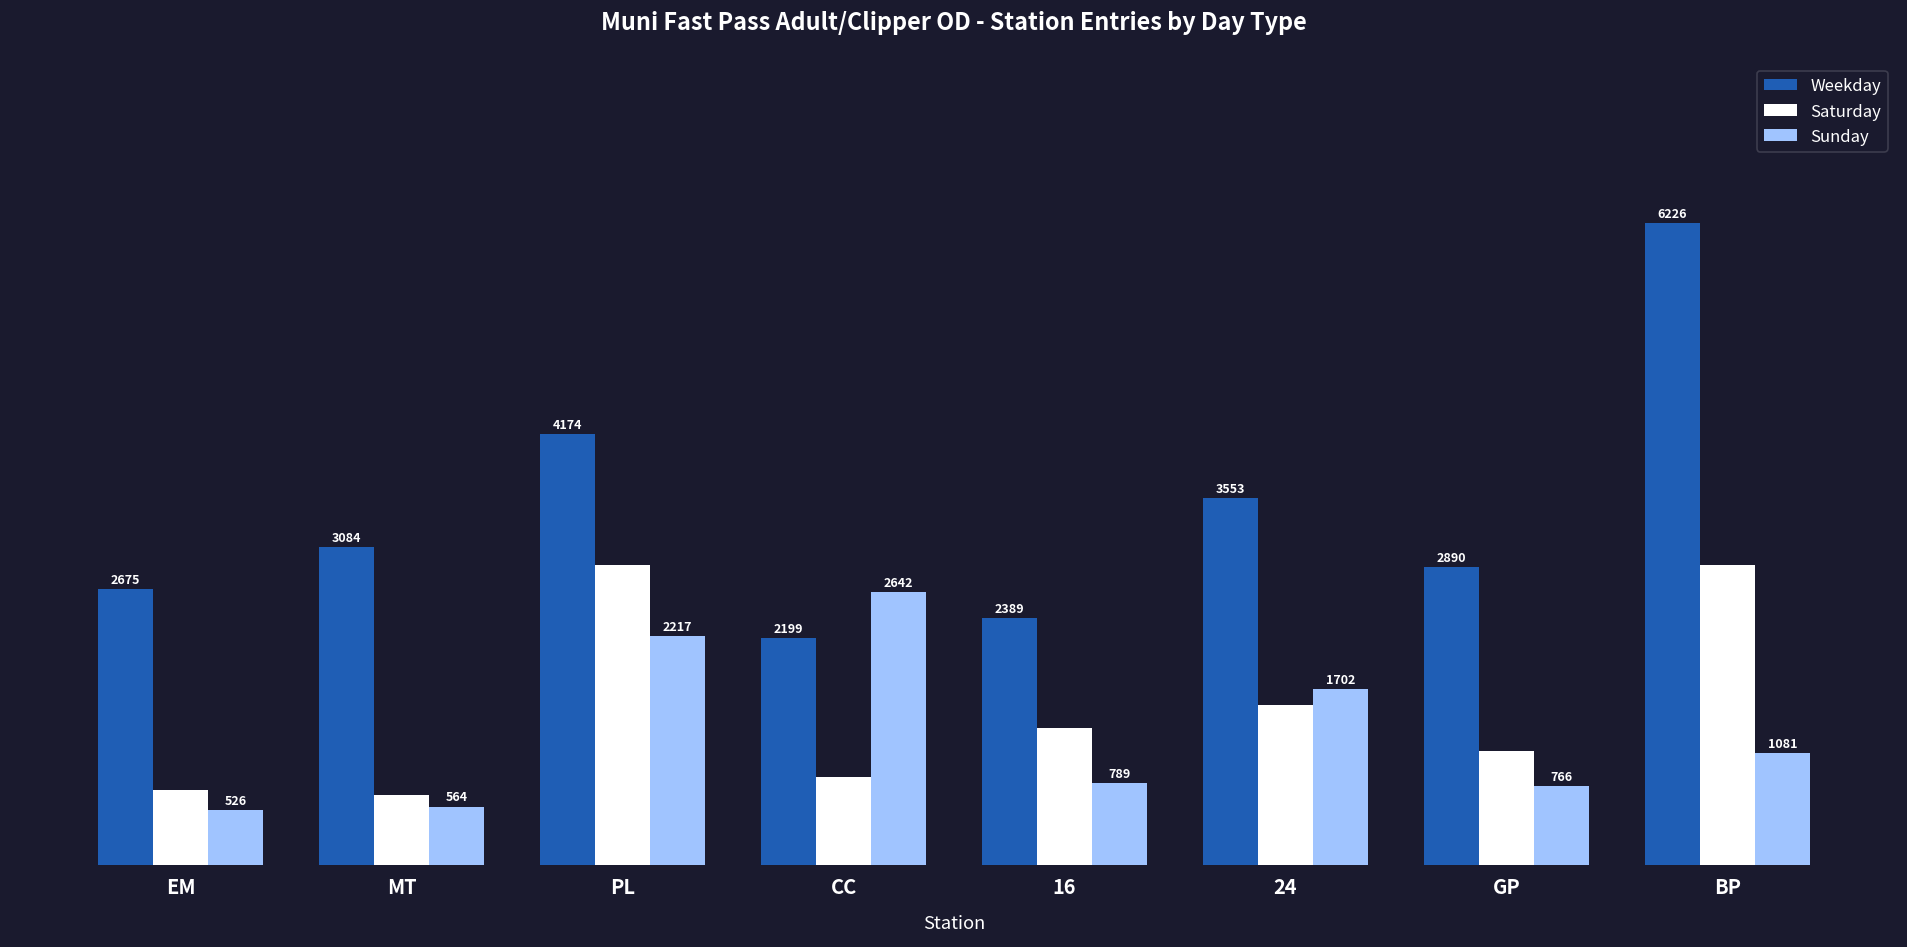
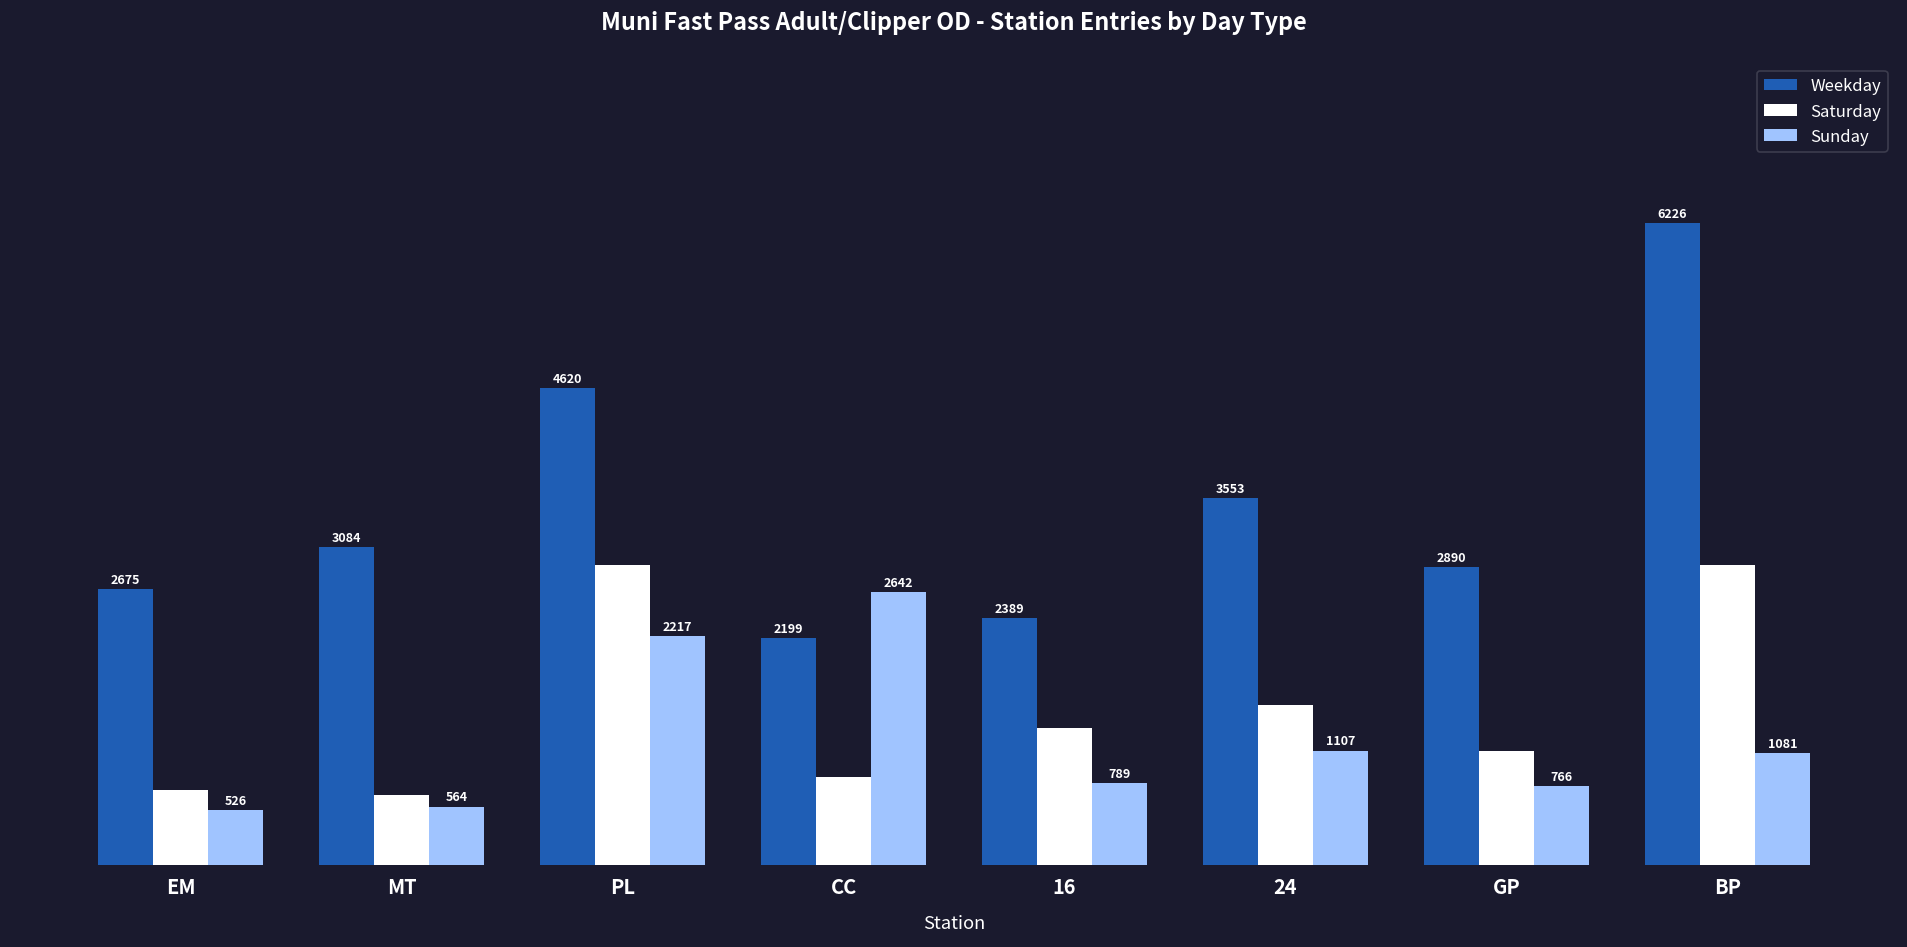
Weekday, PL: 4174 -> 4620
Sunday, 24: 1702 -> 1107
